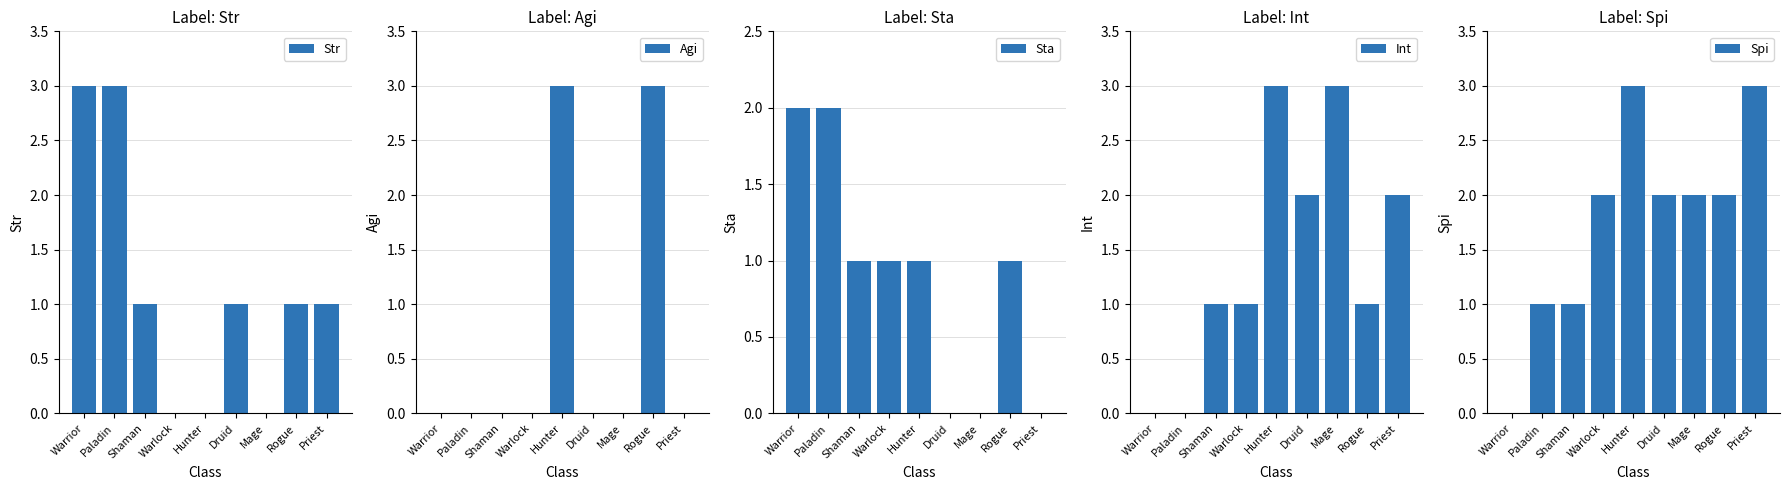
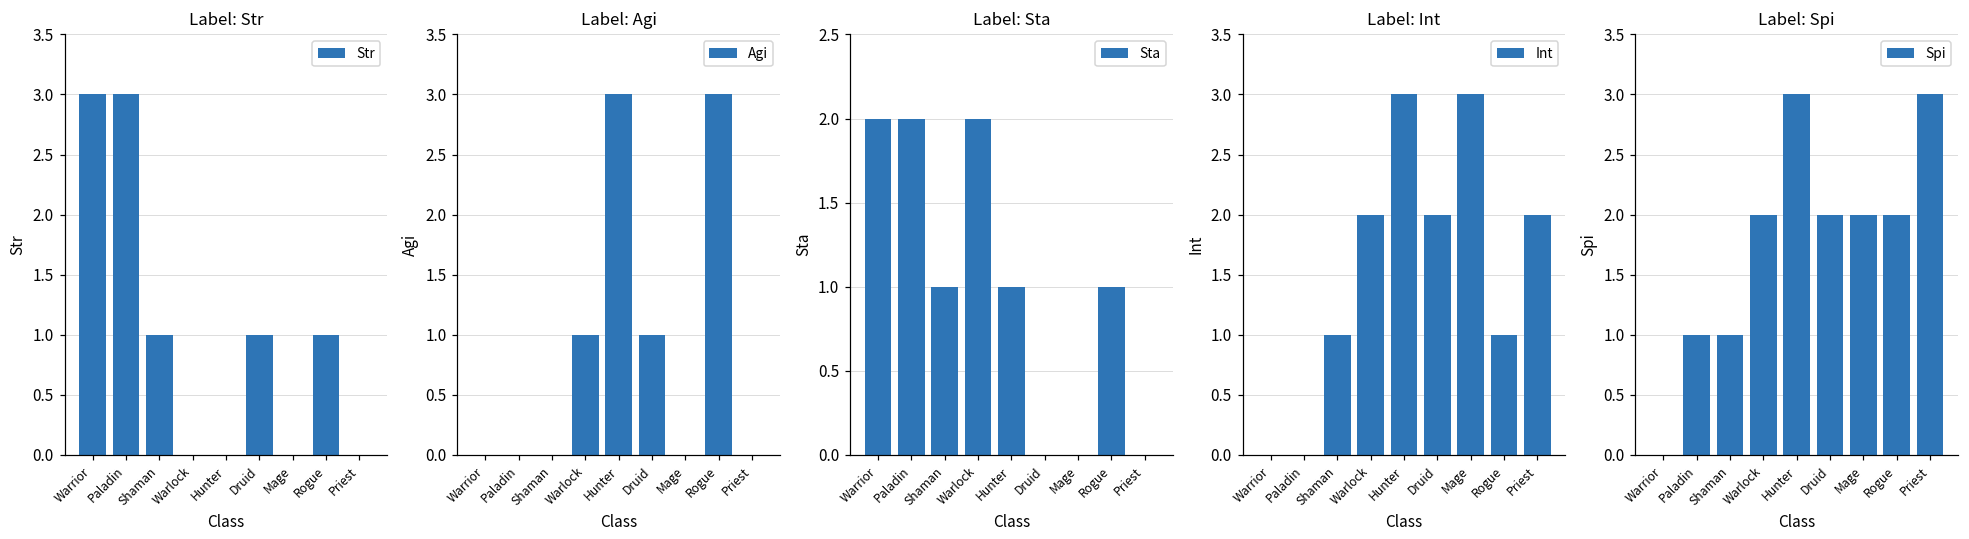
Label: Str, Priest: 1 -> 0
Label: Agi, Warlock: 0 -> 1
Label: Agi, Druid: 0 -> 1
Label: Sta, Warlock: 1 -> 2
Label: Int, Warlock: 1 -> 2
